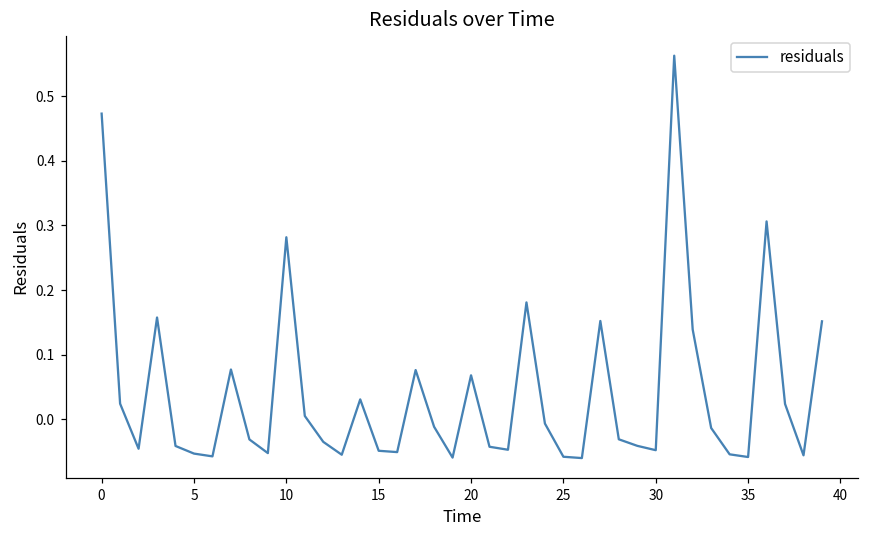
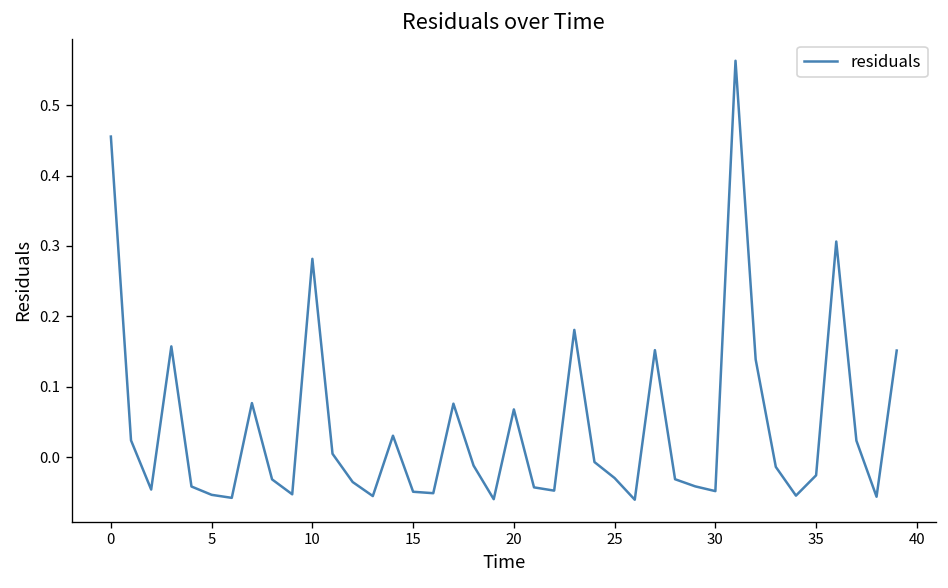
0: 0.47 -> 0.46
25: -0.06 -> -0.03
35: -0.06 -> -0.03
